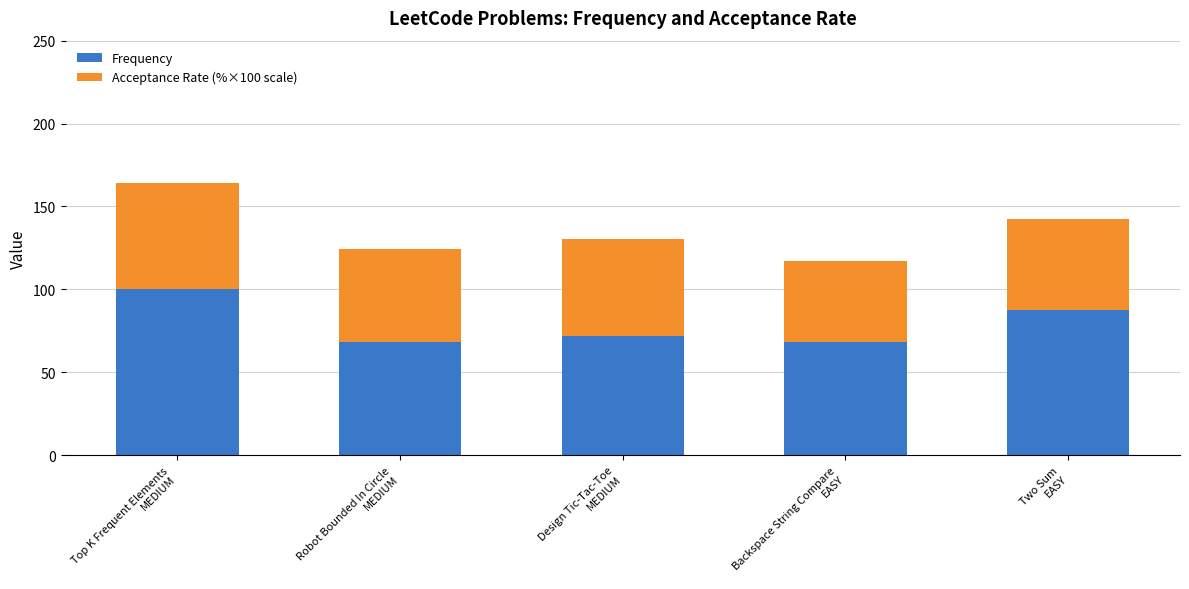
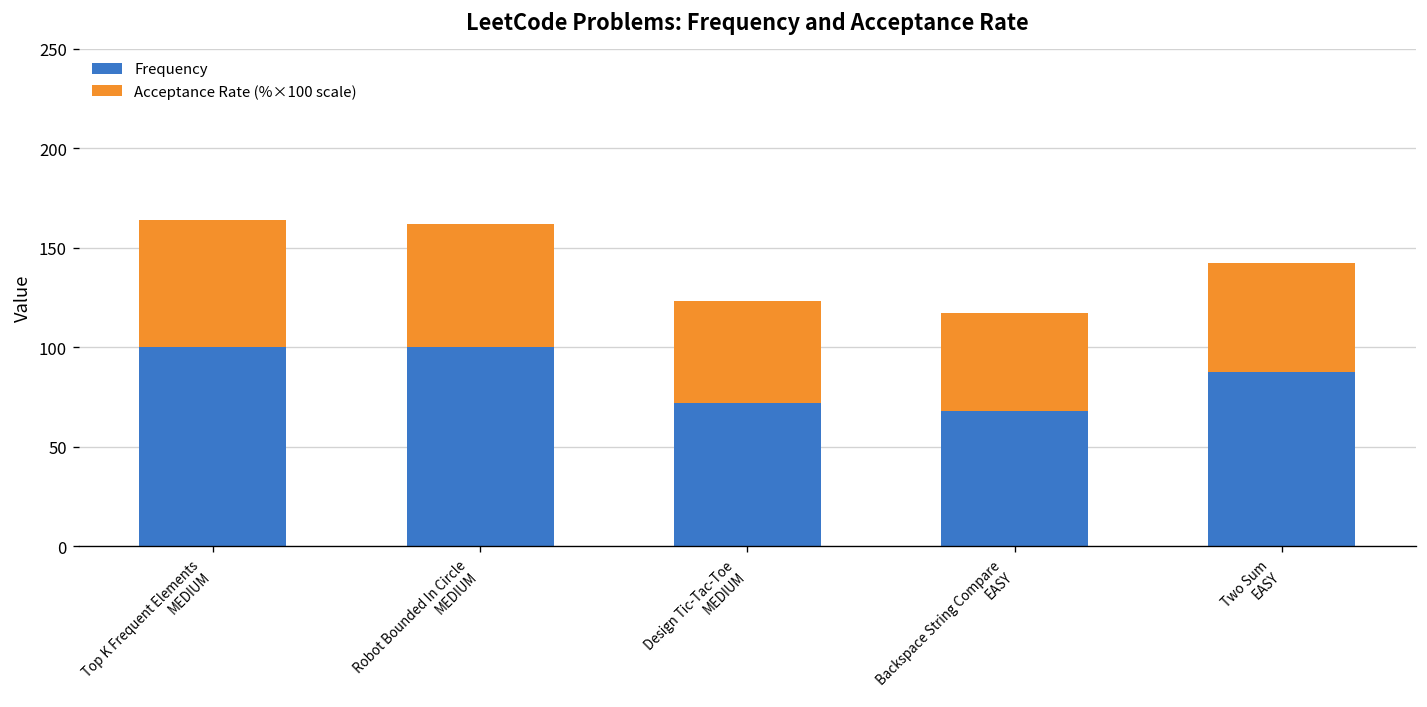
Frequency, Robot Bounded In Circle MEDIUM: 68 -> 100
Acceptance Rate (%×100 scale), Robot Bounded In Circle MEDIUM: 56 -> 62
Acceptance Rate (%×100 scale), Design Tic-Tac-Toe MEDIUM: 58 -> 52
